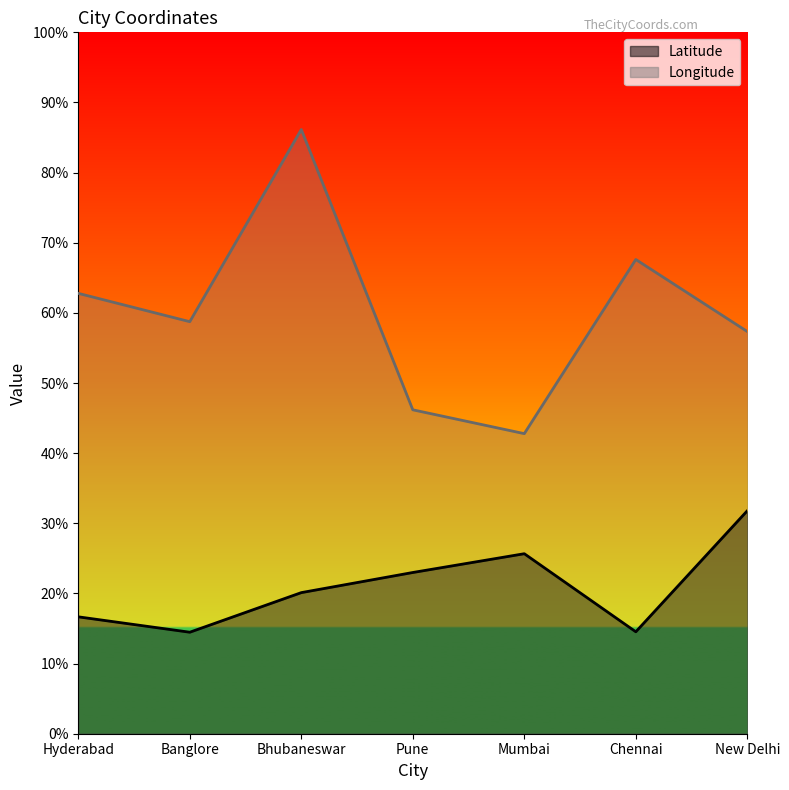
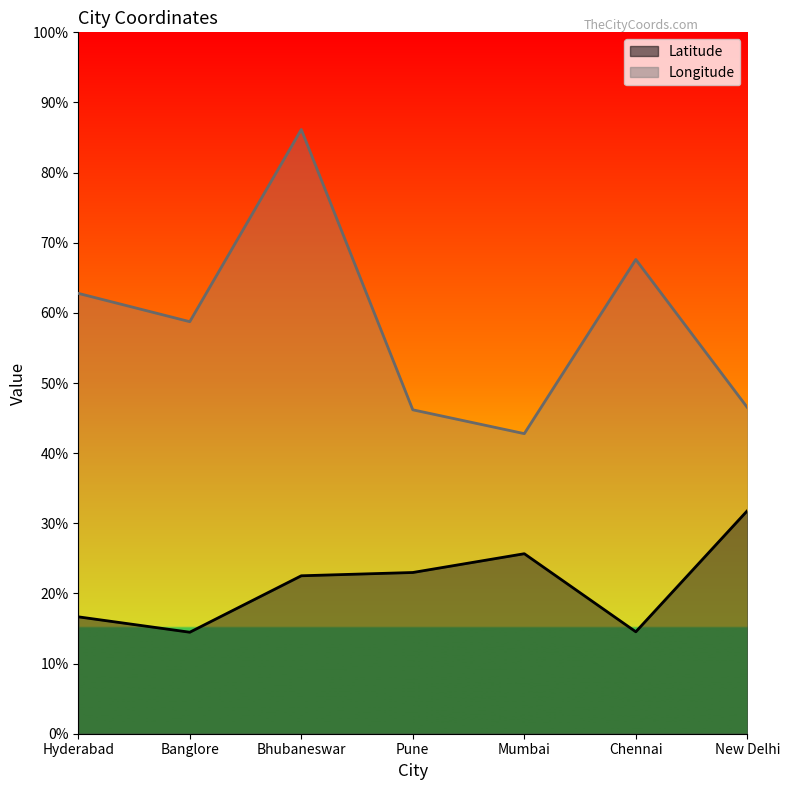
Latitude, Bhubaneswar: 20% -> 23%
Longitude, New Delhi: 57% -> 47%
